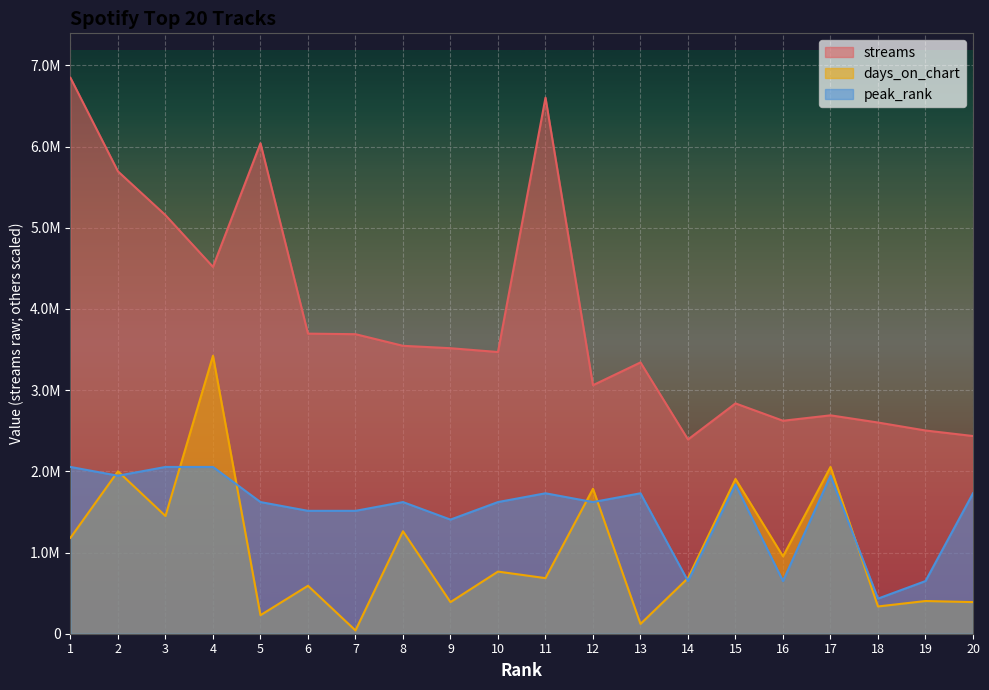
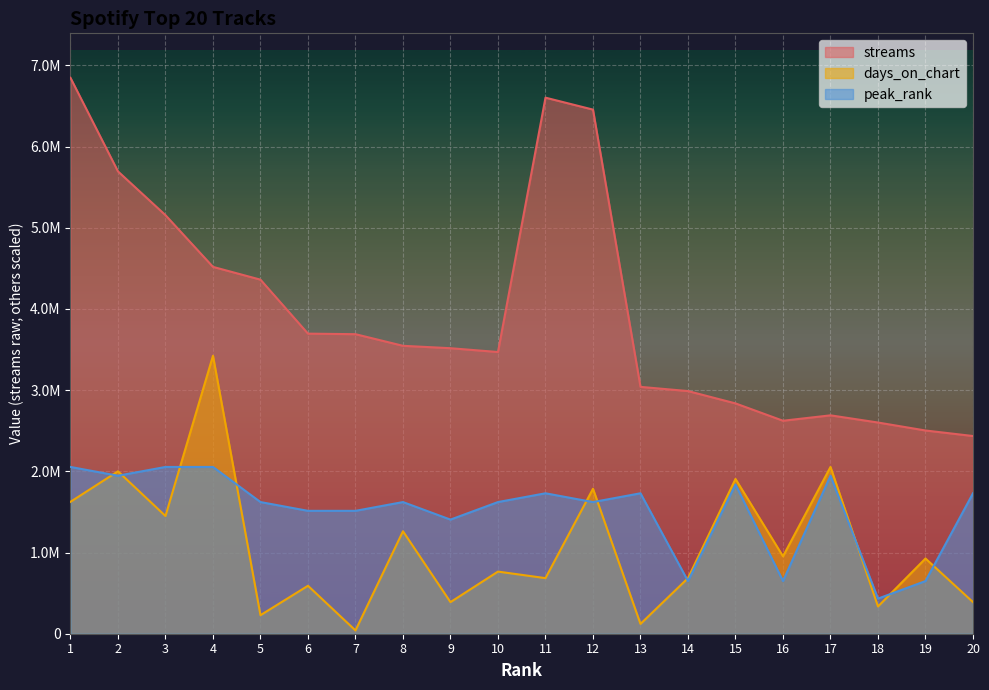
days_on_chart, 1: 1200000 -> 1600000
streams, 5: 6000000 -> 4400000
streams, 12: 3100000 -> 6500000
streams, 13: 3300000 -> 3000000
streams, 14: 2400000 -> 3000000
days_on_chart, 19: 400000 -> 900000
